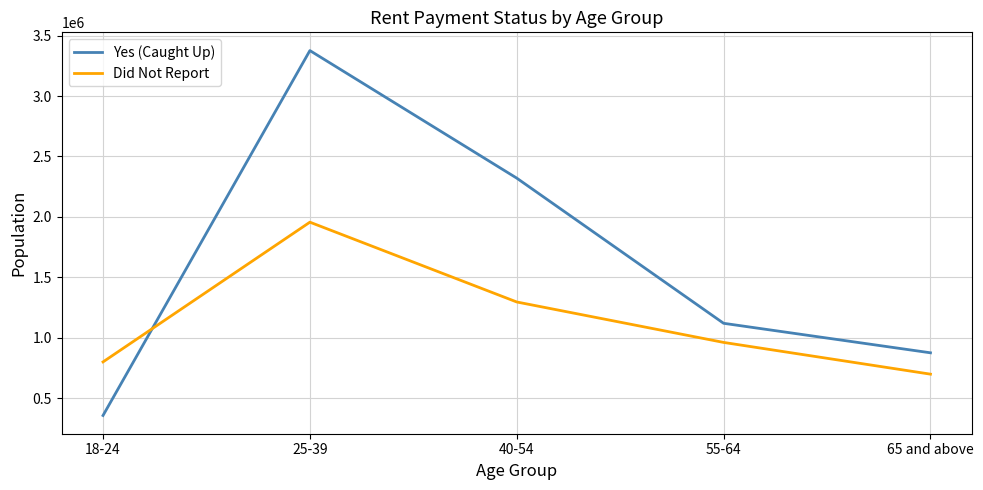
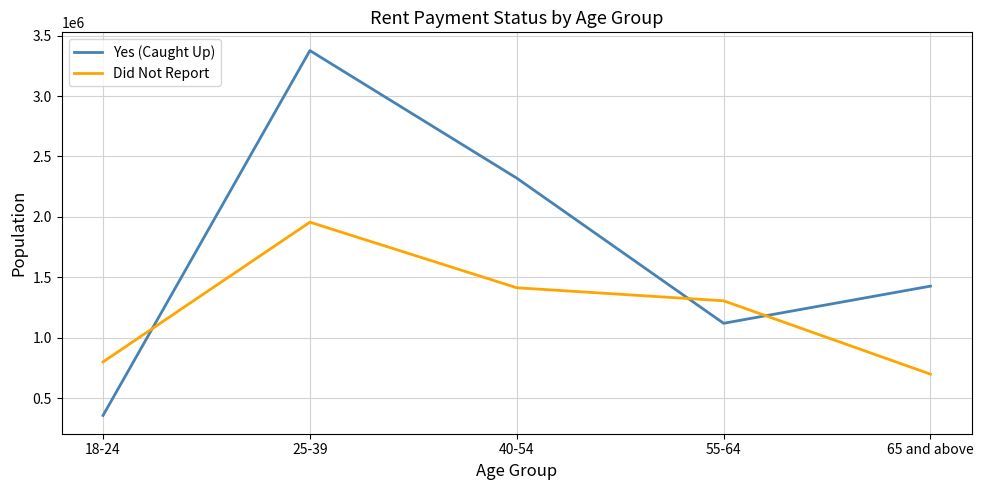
Did Not Report, 40-54: 1300000 -> 1410000
Did Not Report, 55-64: 960000 -> 1310000
Yes (Caught Up), 65 and above: 880000 -> 1430000
